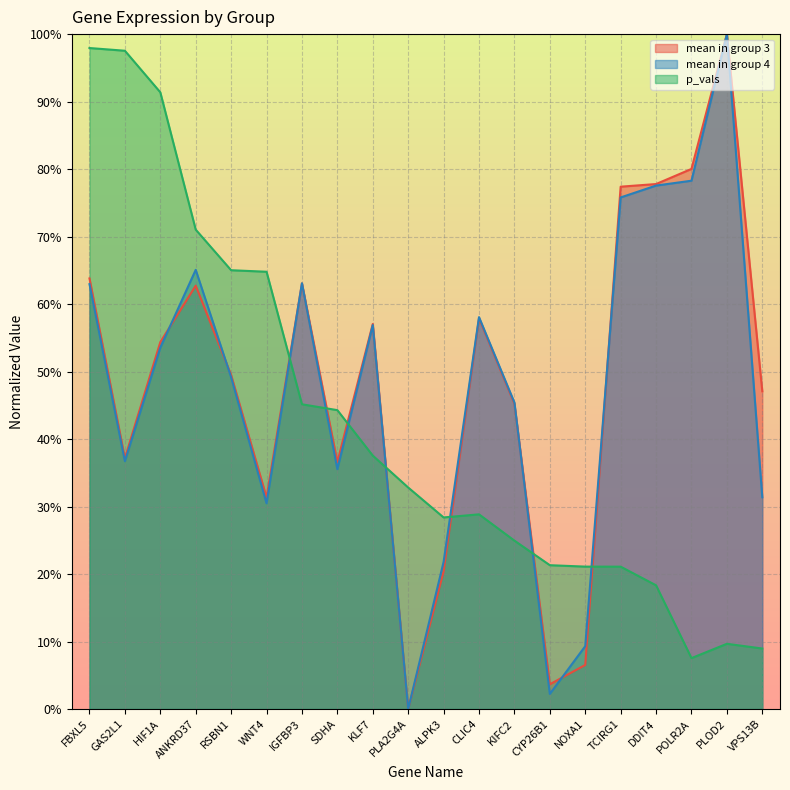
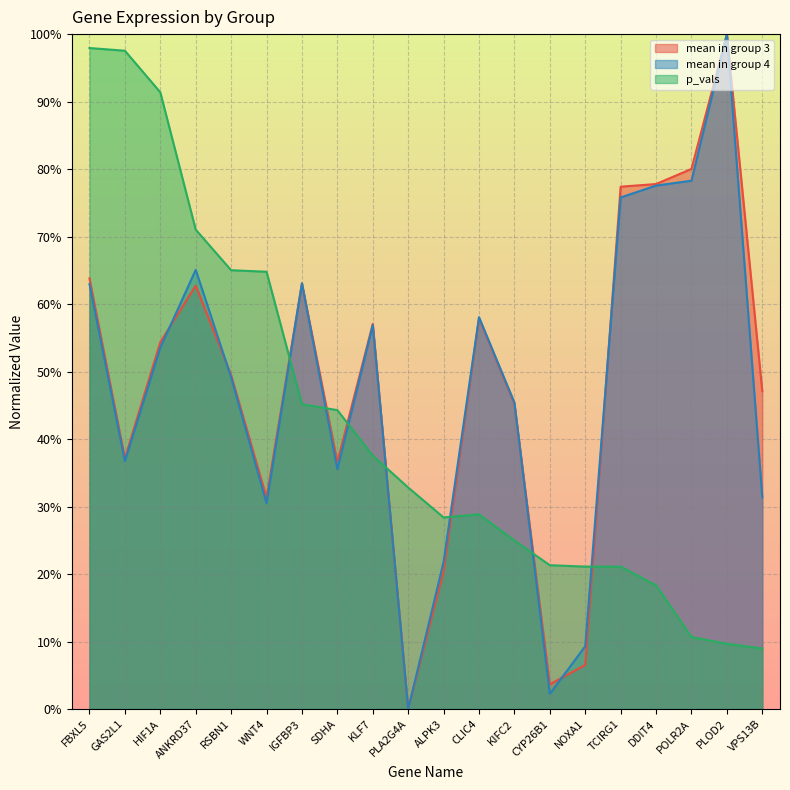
p_vals, POLR2A: 8% -> 11%
